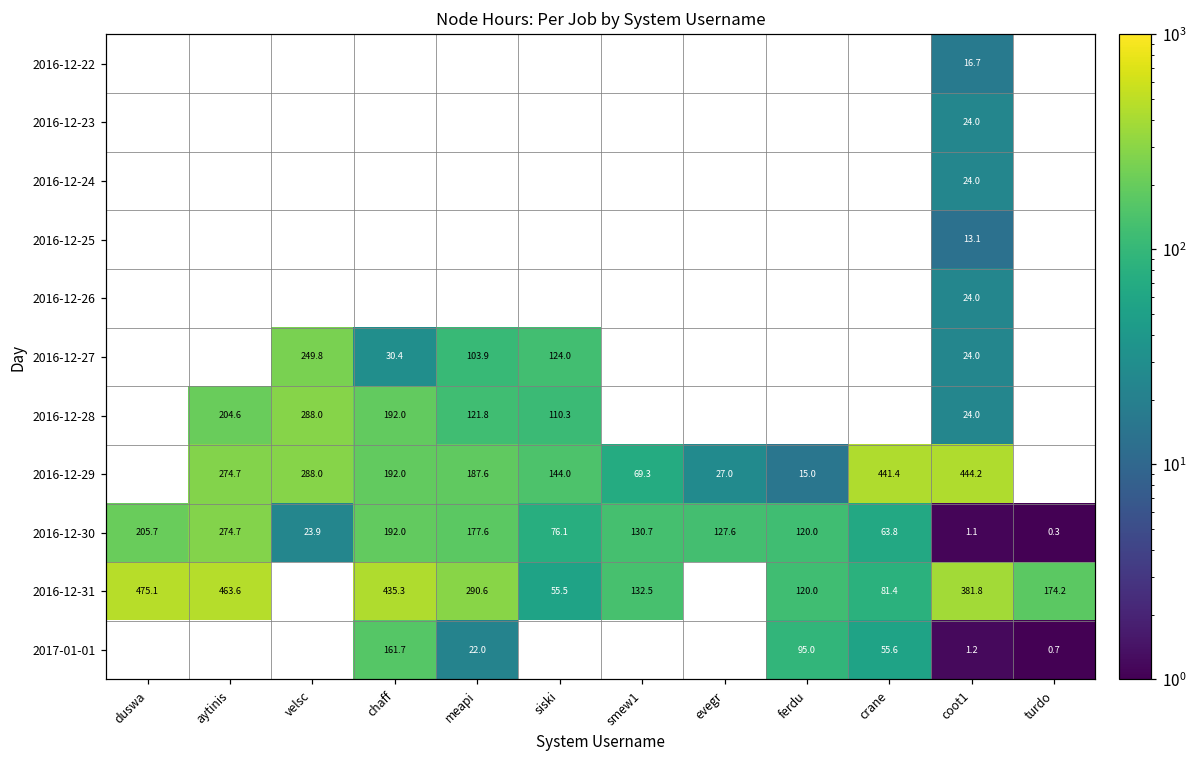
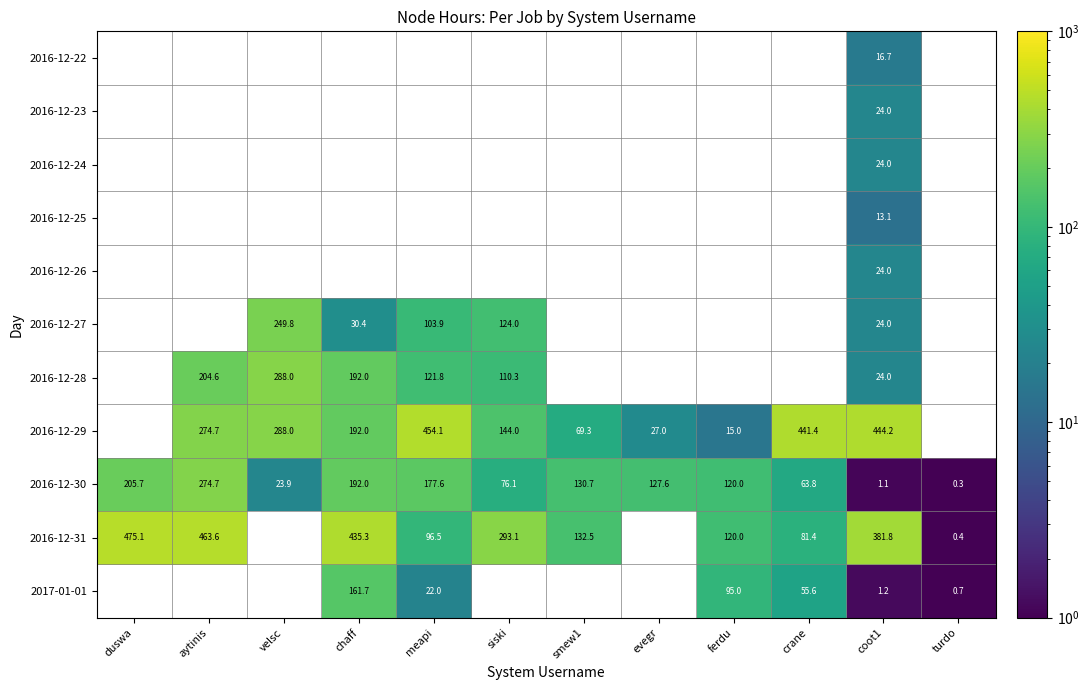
2016-12-29, meapi: 187.6 -> 454.1
2016-12-31, meapi: 290.6 -> 96.5
2016-12-31, siski: 55.5 -> 293.1
2016-12-31, turdo: 174.2 -> 0.4
